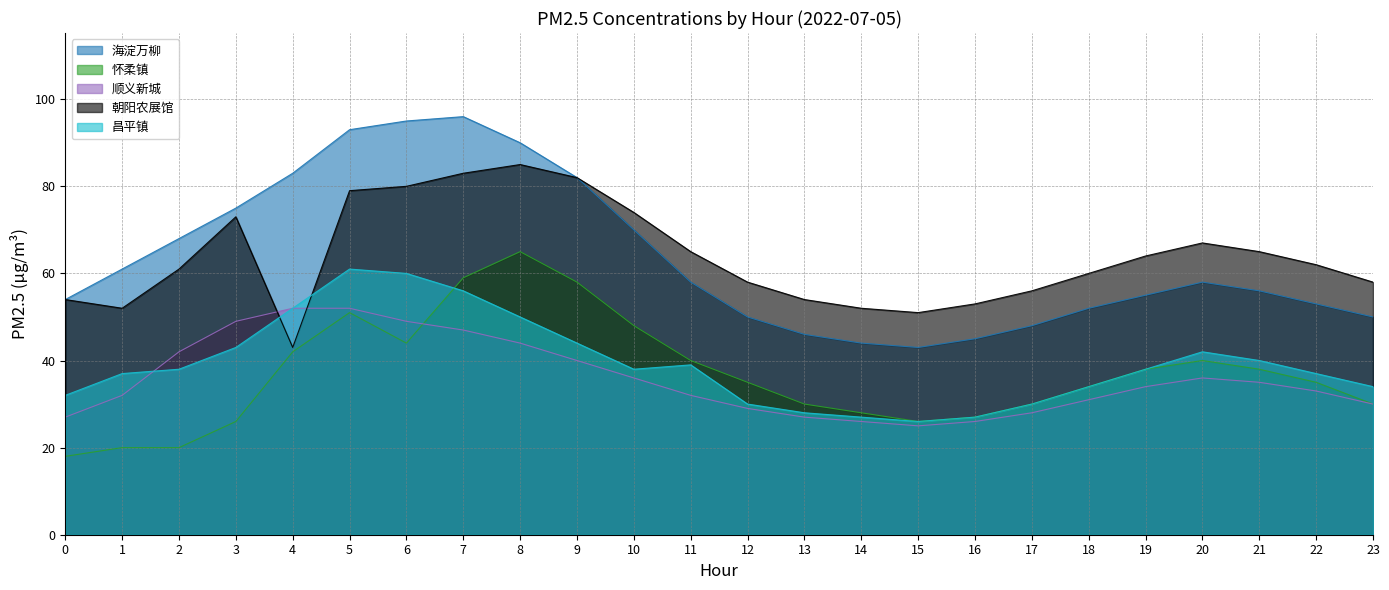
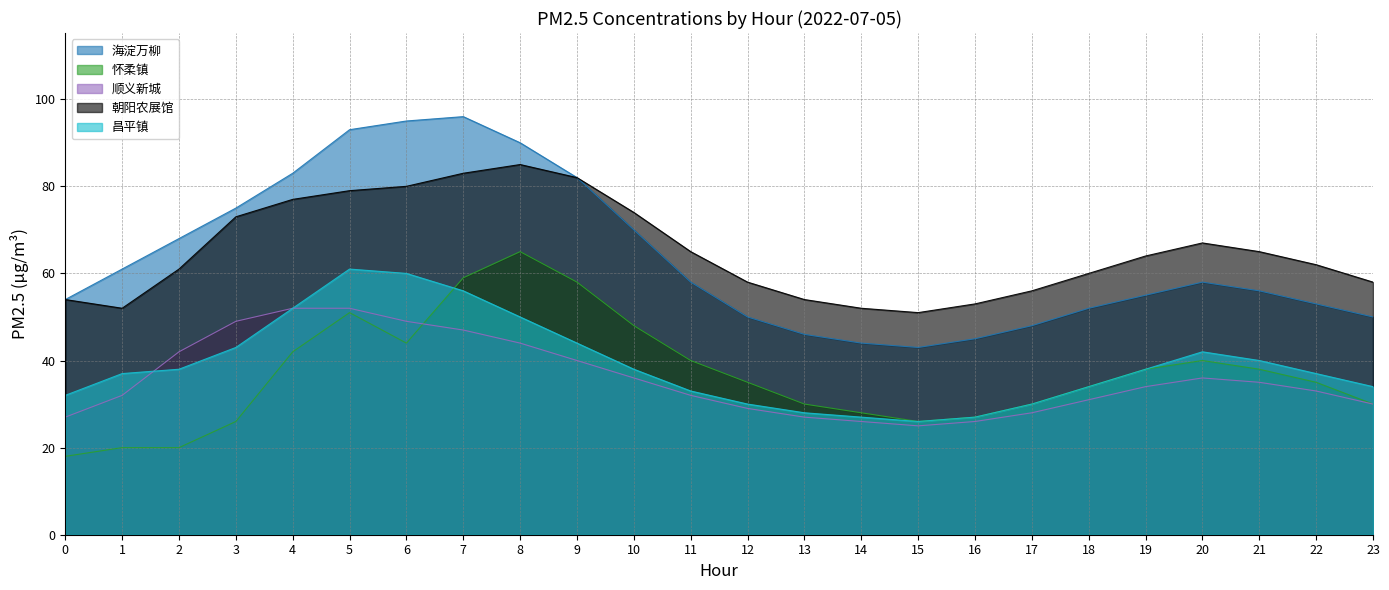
朝阳农展馆, 4: 43 -> 77
昌平镇, 11: 39 -> 33
